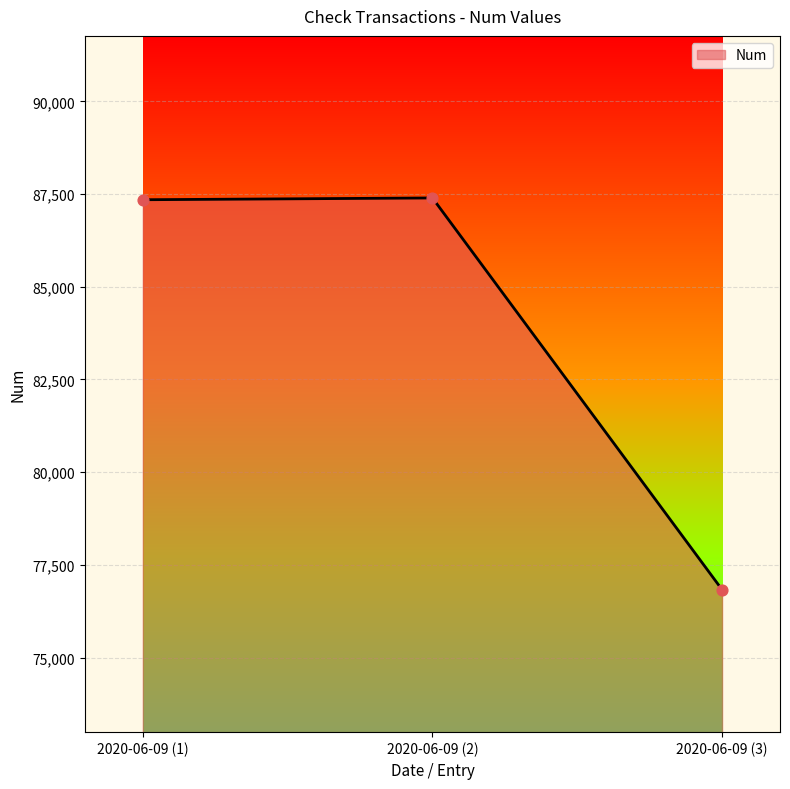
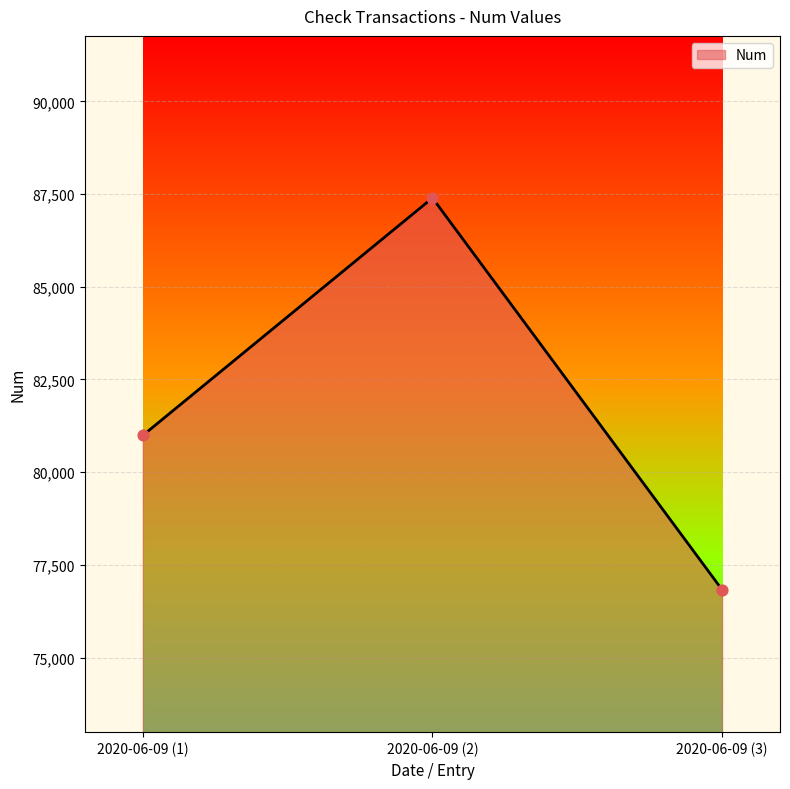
2020-06-09 (1): 87,300 -> 81,000
